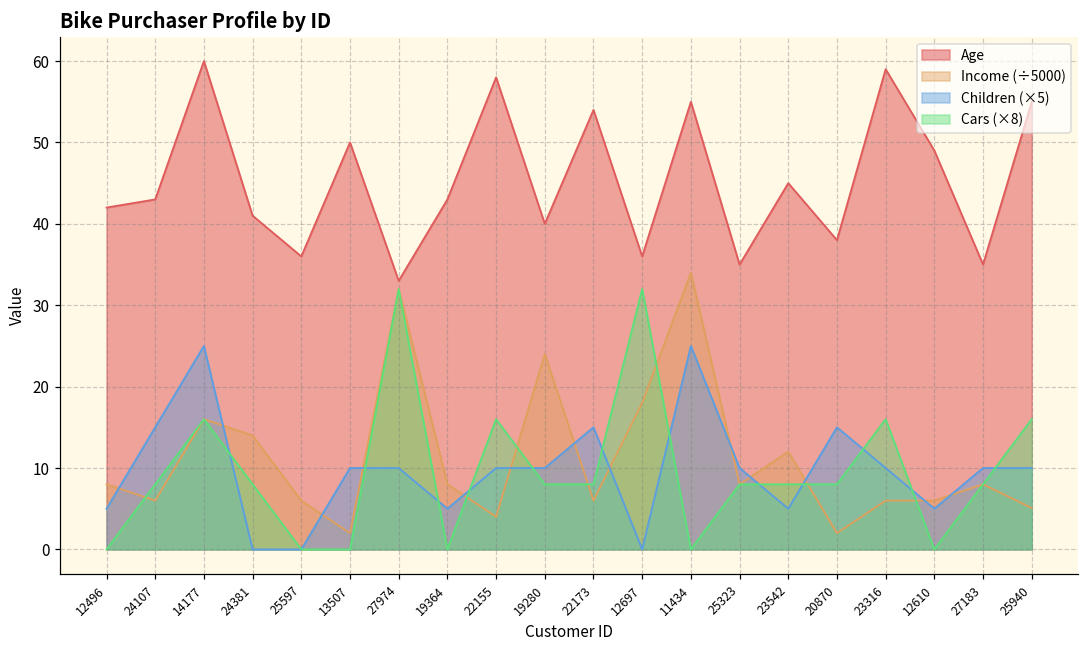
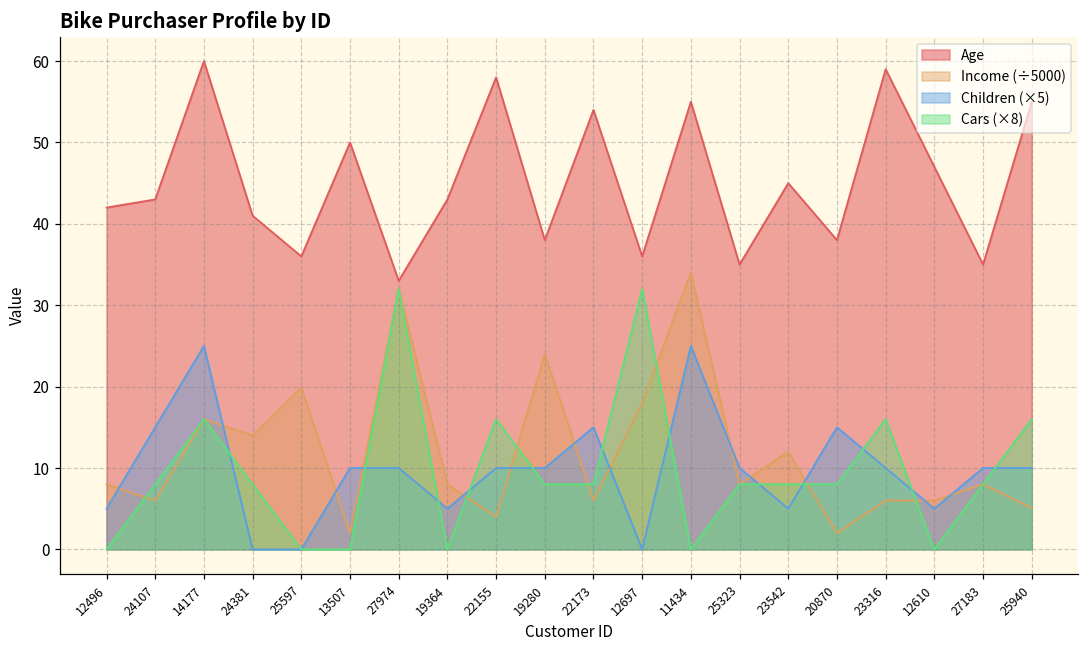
Income (÷5000), 25597: 6 -> 20
Age, 19280: 40 -> 38
Age, 12610: 49 -> 47
